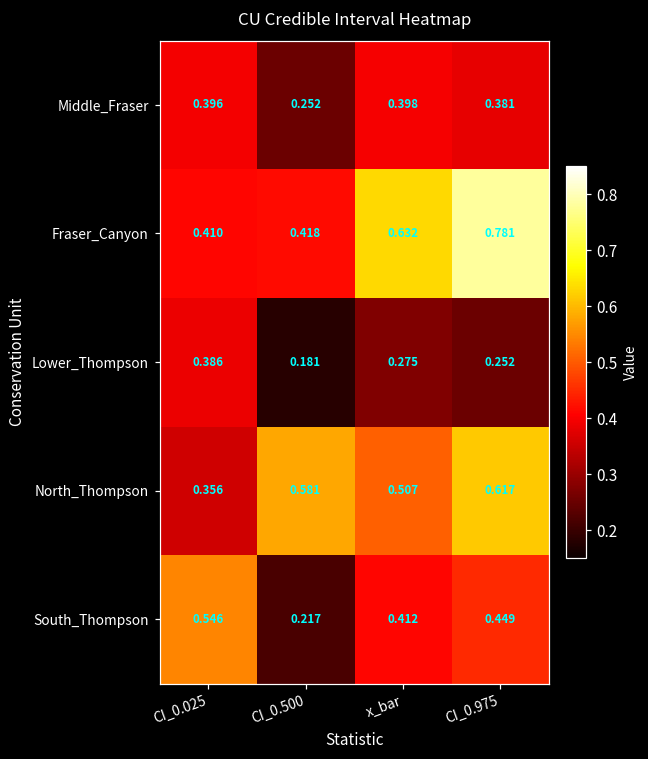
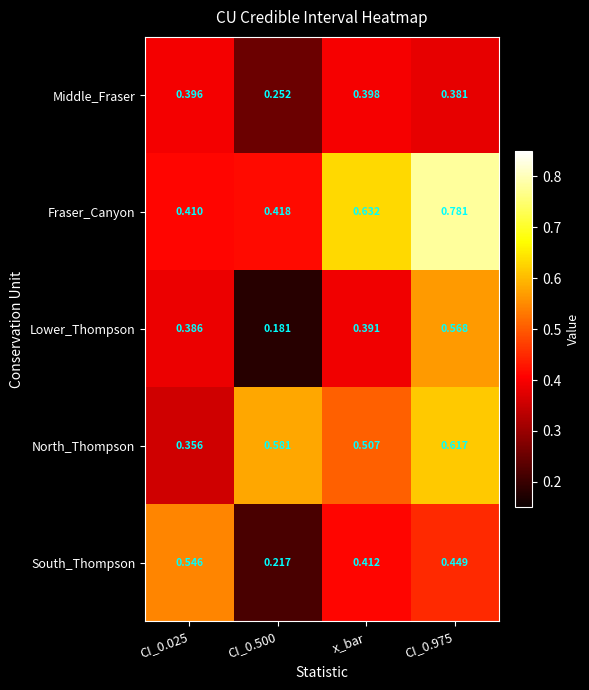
Lower_Thompson, x_bar: 0.275 -> 0.391
Lower_Thompson, CI_0.975: 0.252 -> 0.568
